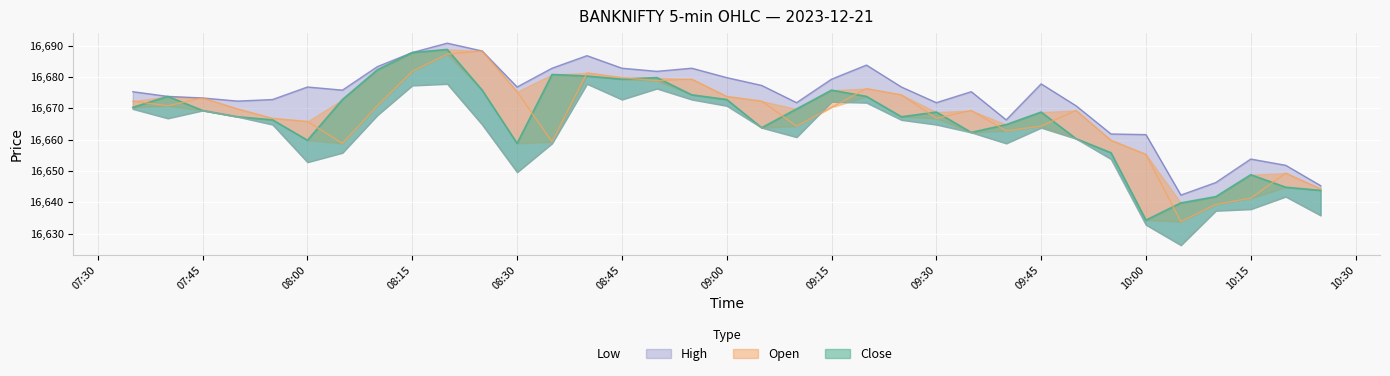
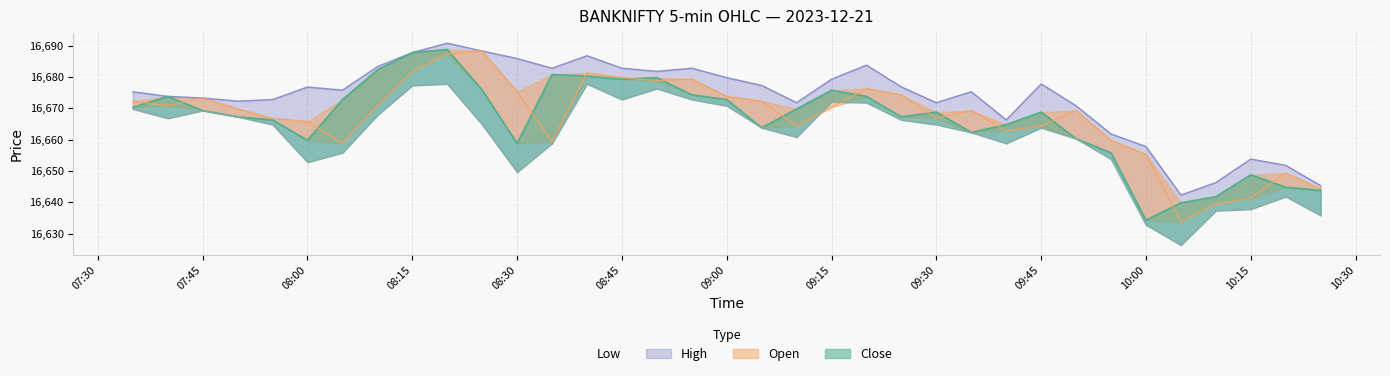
High, 08:30: 16,677 -> 16,686
High, 10:00: 16,662 -> 16,658
